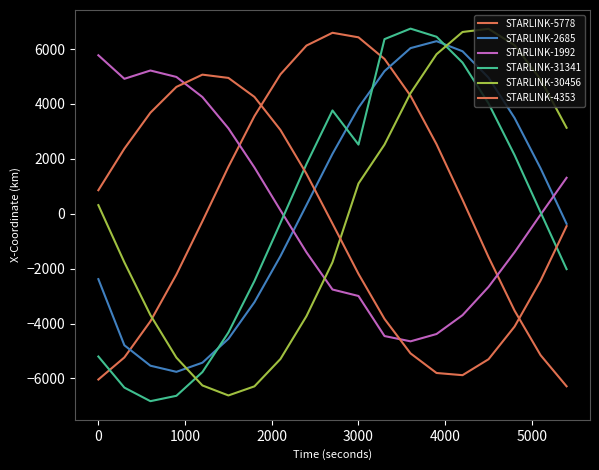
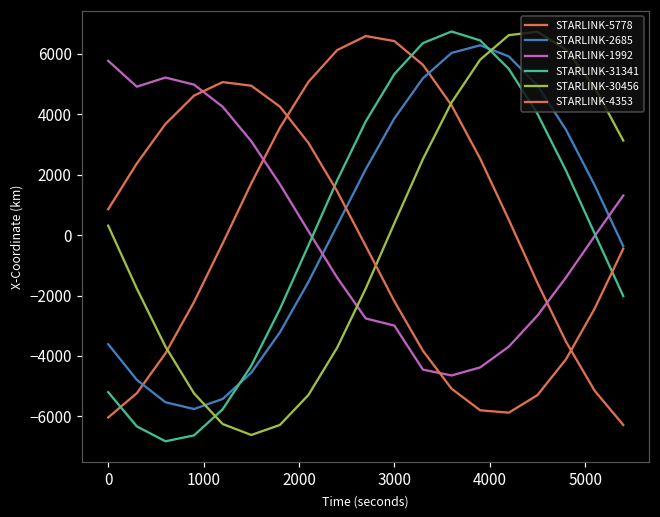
STARLINK-2685, 0: -2400 -> -3600
STARLINK-31341, 3000: 2500 -> 5300
STARLINK-30456, 3000: 1100 -> 400
